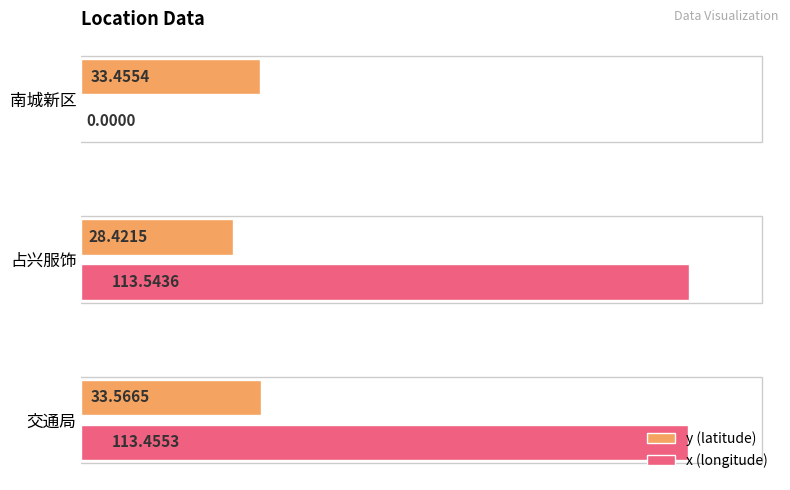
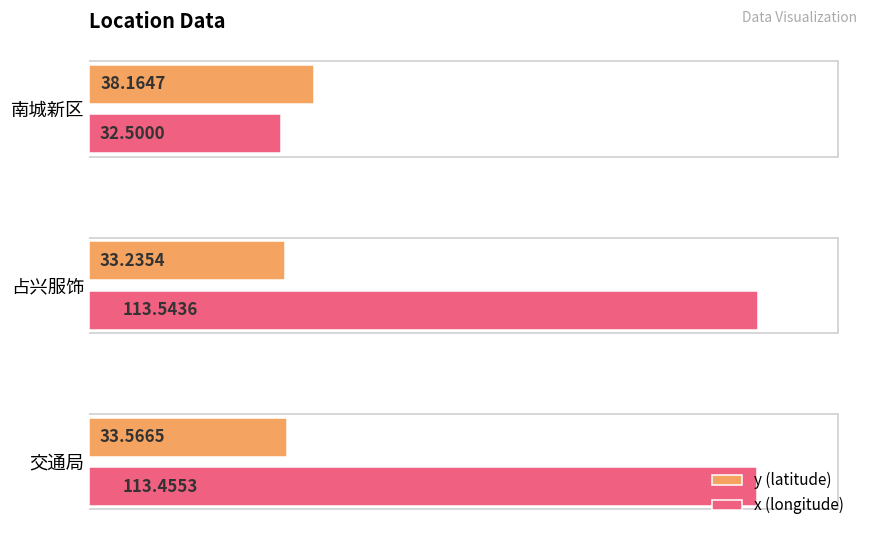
y (latitude), 南城新区: 33.4554 -> 38.1647
x (longitude), 南城新区: 0.0000 -> 32.5000
y (latitude), 占兴服饰: 28.4215 -> 33.2354
